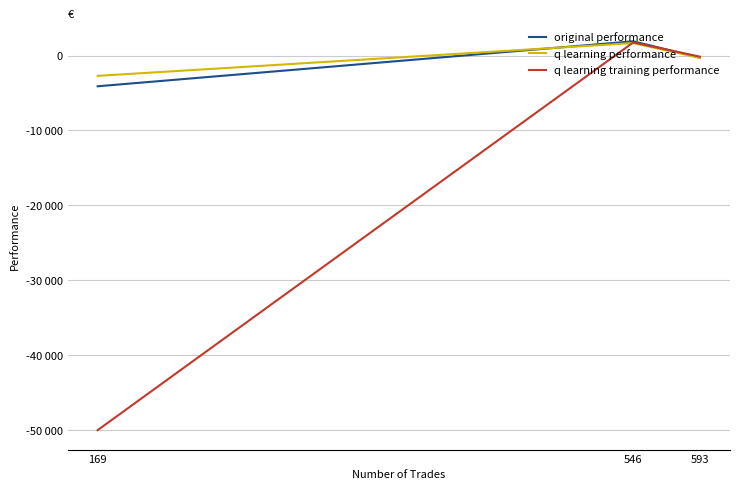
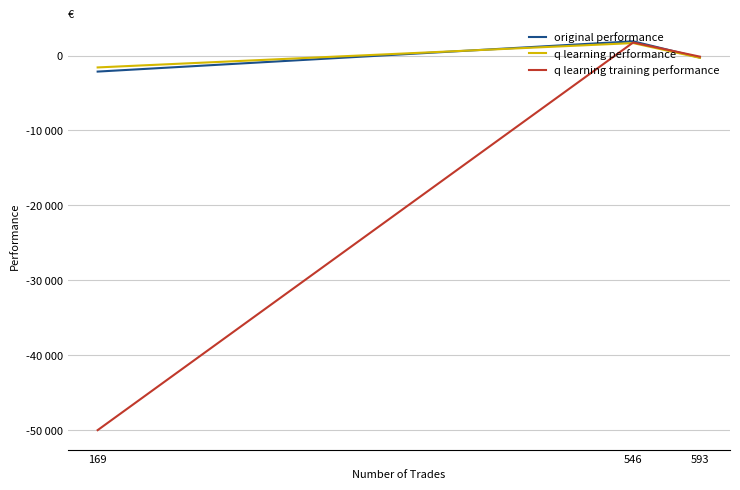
original performance, 169: -4000 -> -2000
q learning performance, 169: -3000 -> -2000
